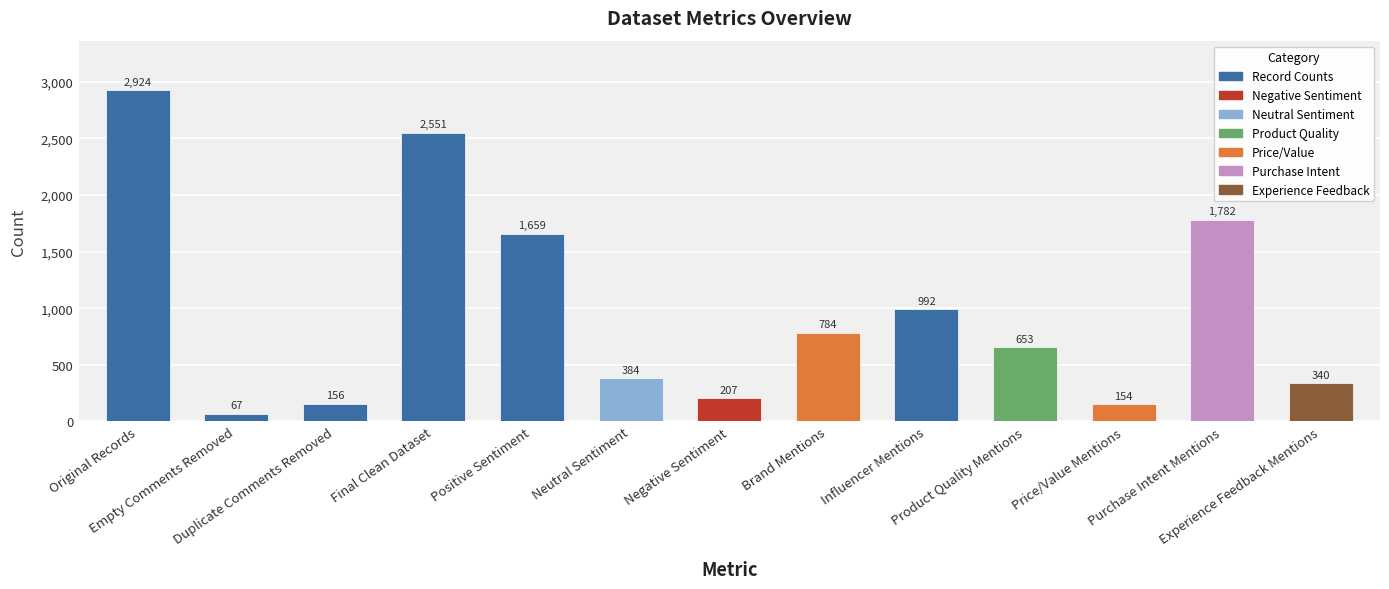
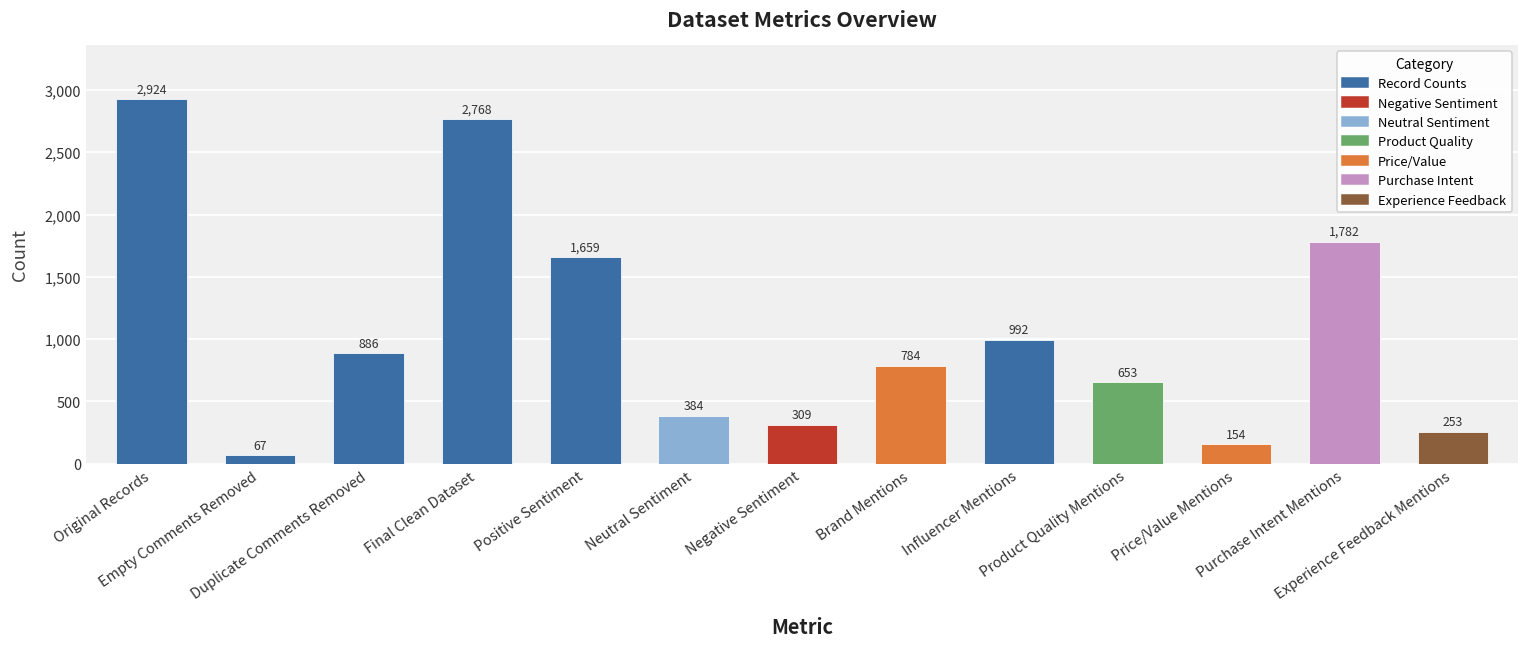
Duplicate Comments Removed: 156 -> 886
Final Clean Dataset: 2,551 -> 2,768
Negative Sentiment: 207 -> 309
Experience Feedback Mentions: 340 -> 253
